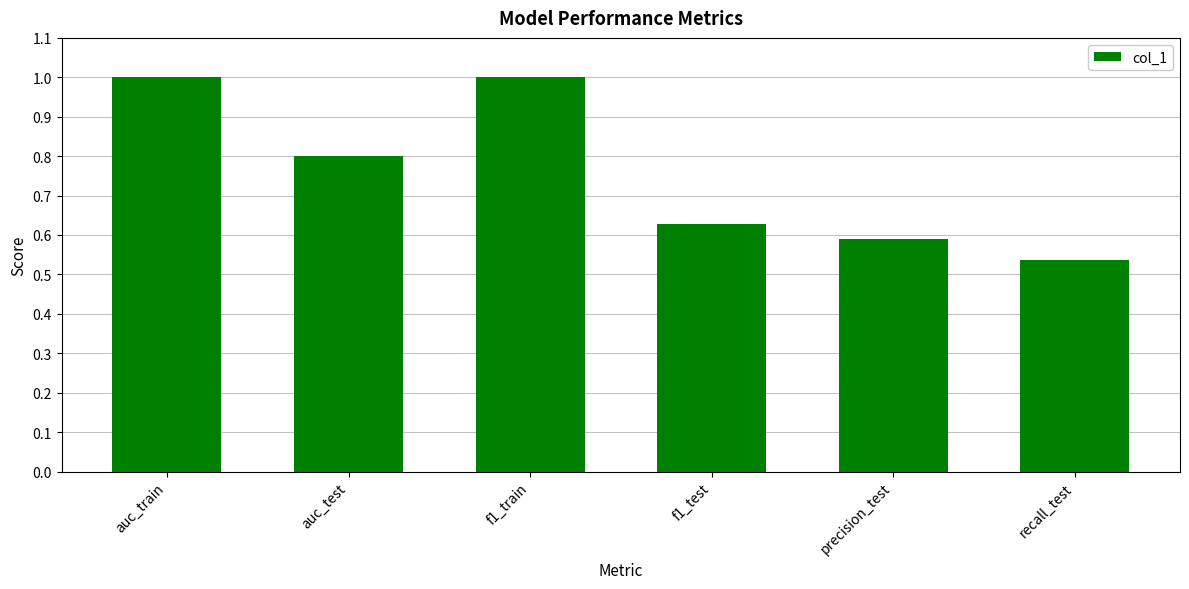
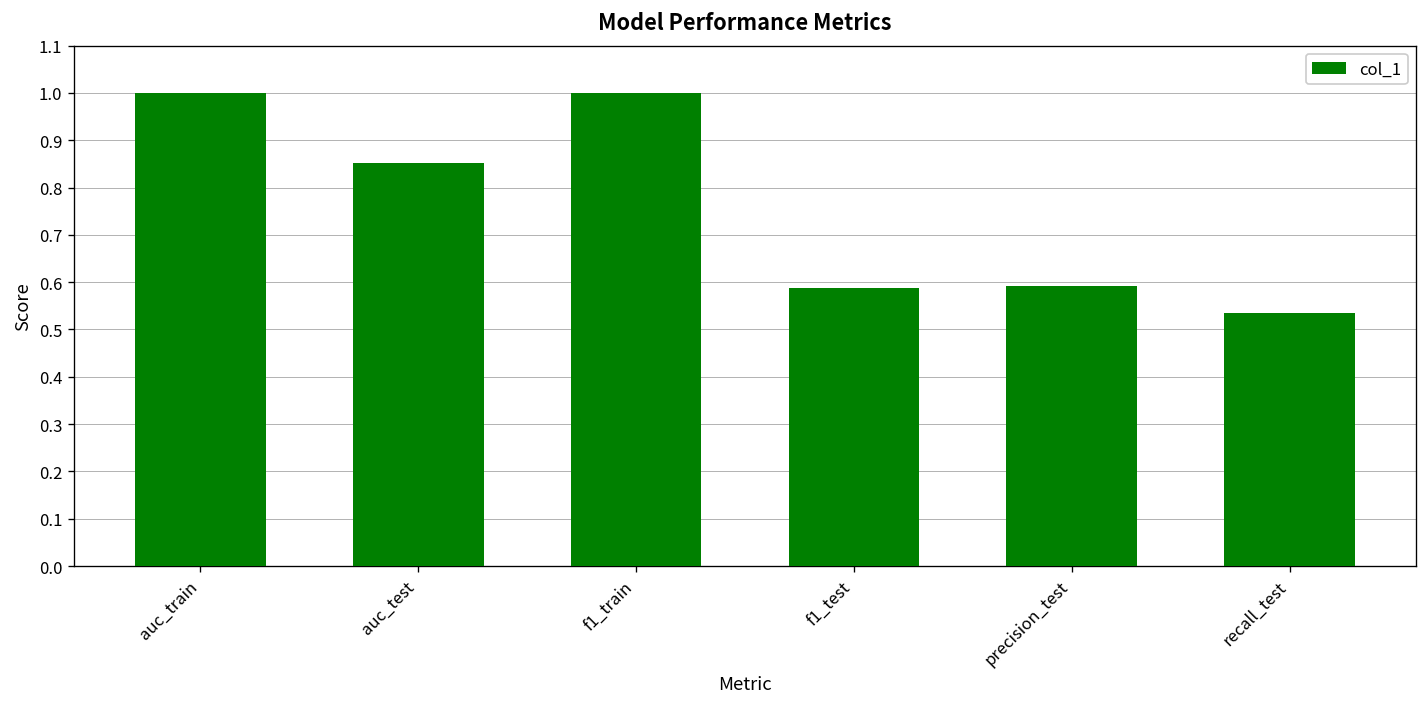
auc_test: 0.80 -> 0.85
f1_test: 0.63 -> 0.59
